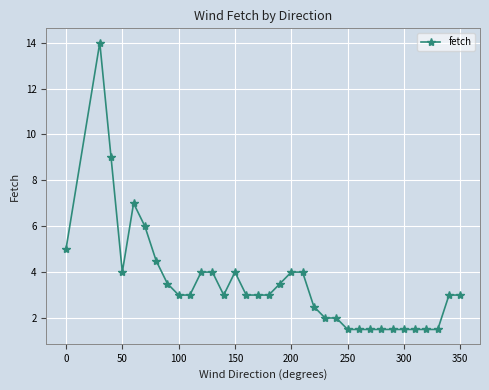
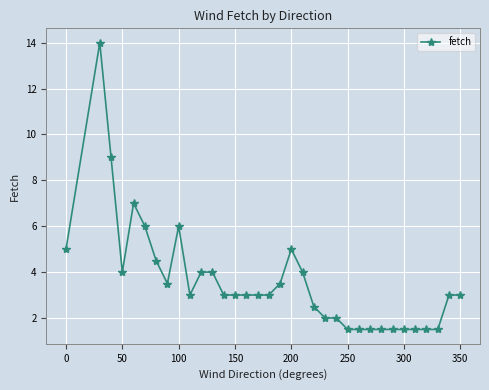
100: 3 -> 6
150: 4 -> 3
200: 4 -> 5
